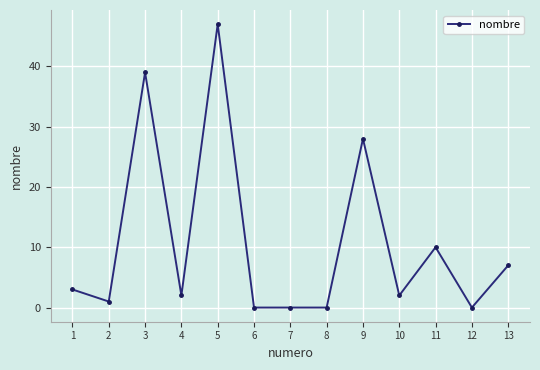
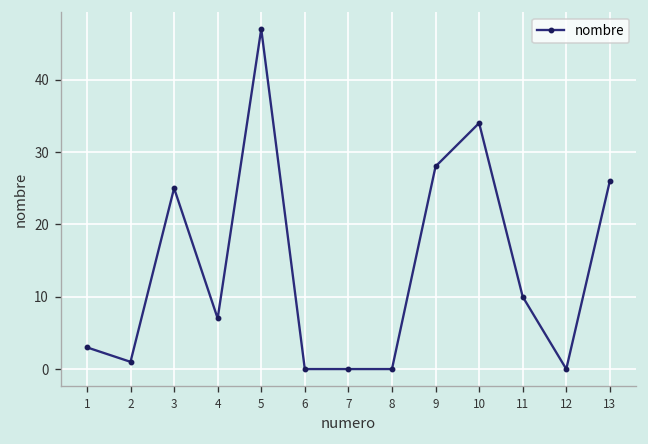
3: 39 -> 25
4: 2 -> 7
10: 2 -> 34
13: 7 -> 26
